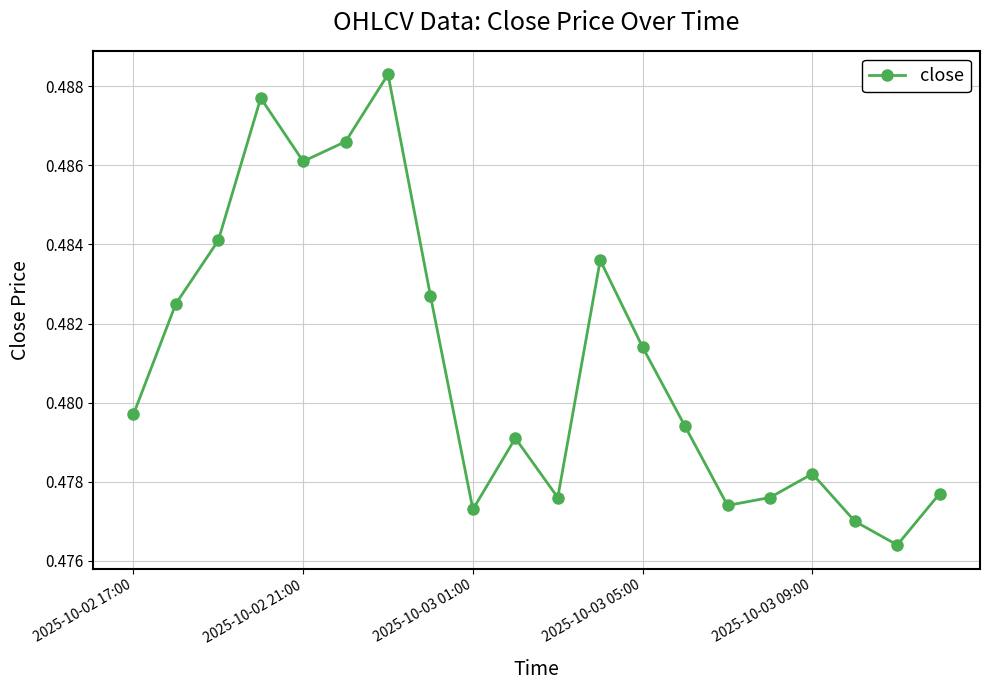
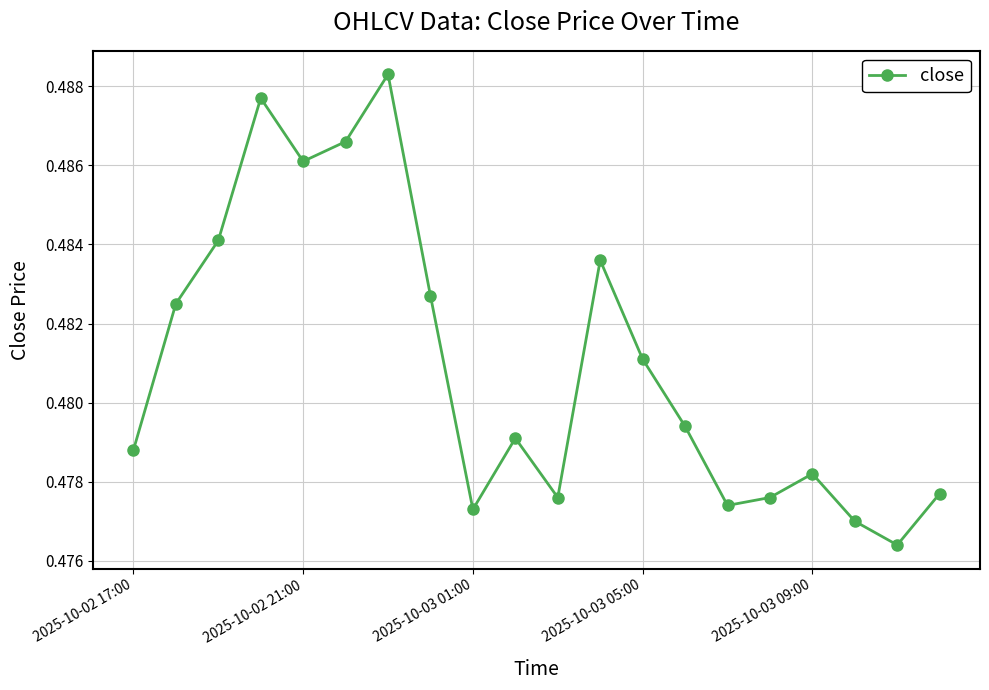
2025-10-02 17:00: 0.4797 -> 0.4788
2025-10-03 05:00: 0.4814 -> 0.4811
